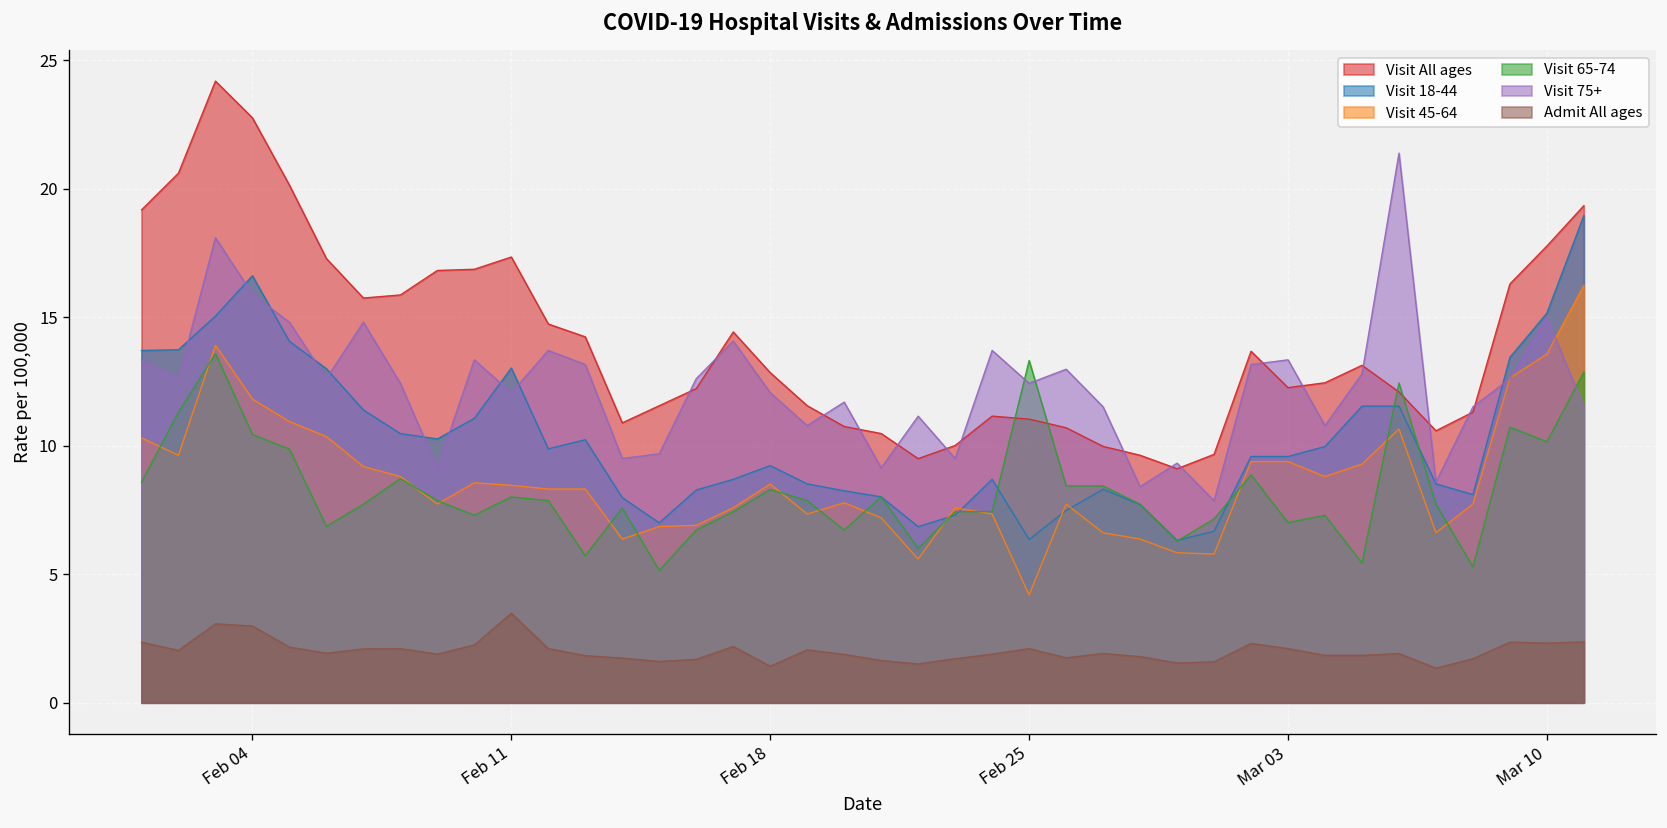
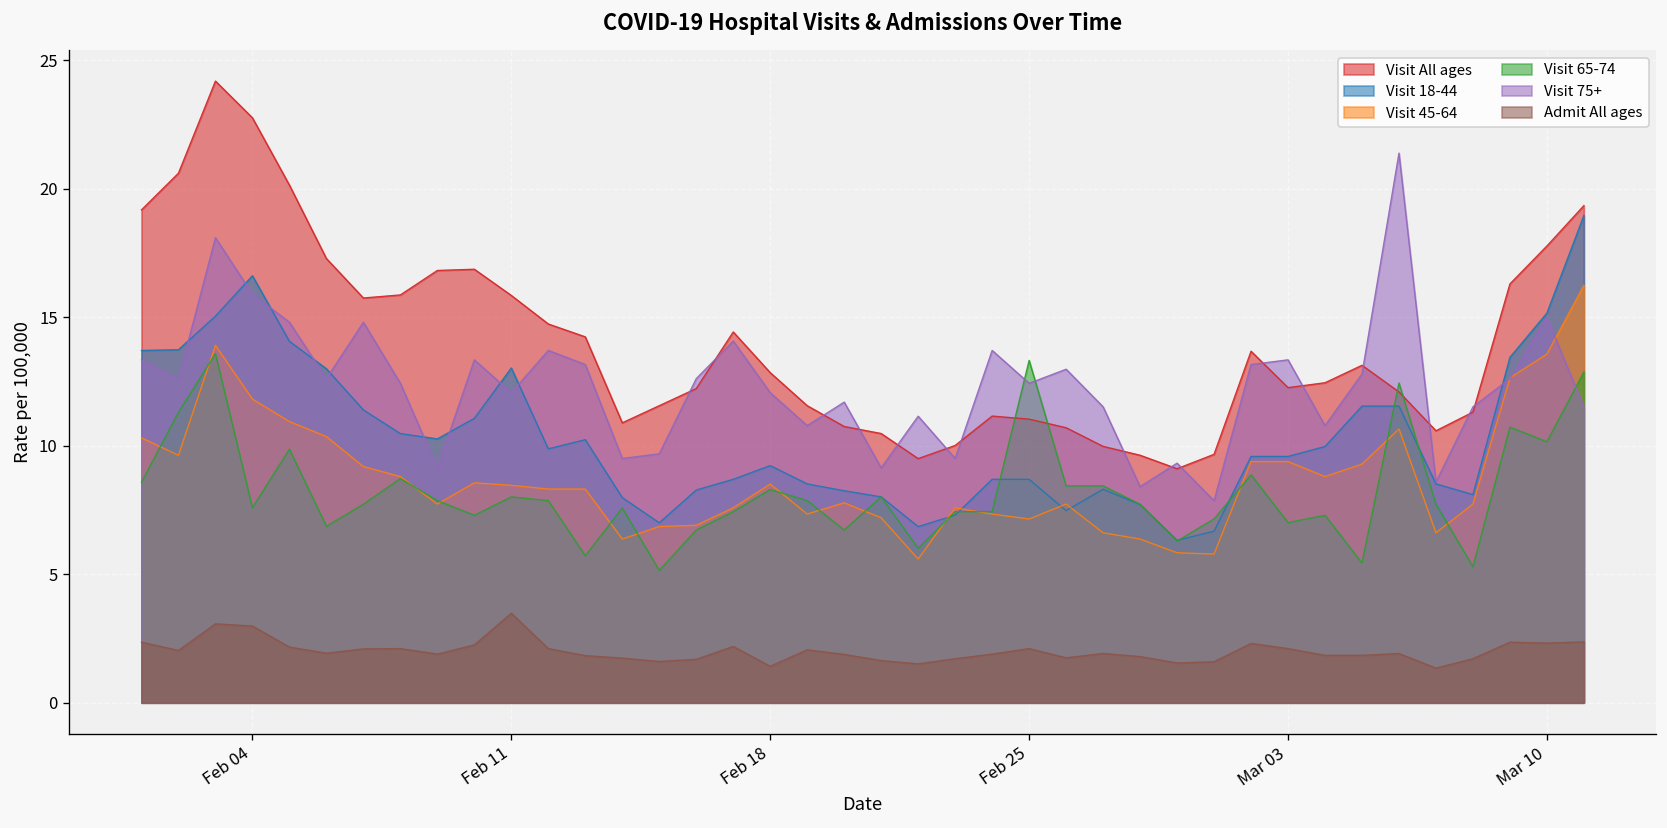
Visit 65-74, Feb 04: 10.4 -> 7.6
Visit All ages, Feb 11: 17.3 -> 15.9
Visit 18-44, Feb 25: 6.4 -> 8.7
Visit 45-64, Feb 25: 4.2 -> 7.1
